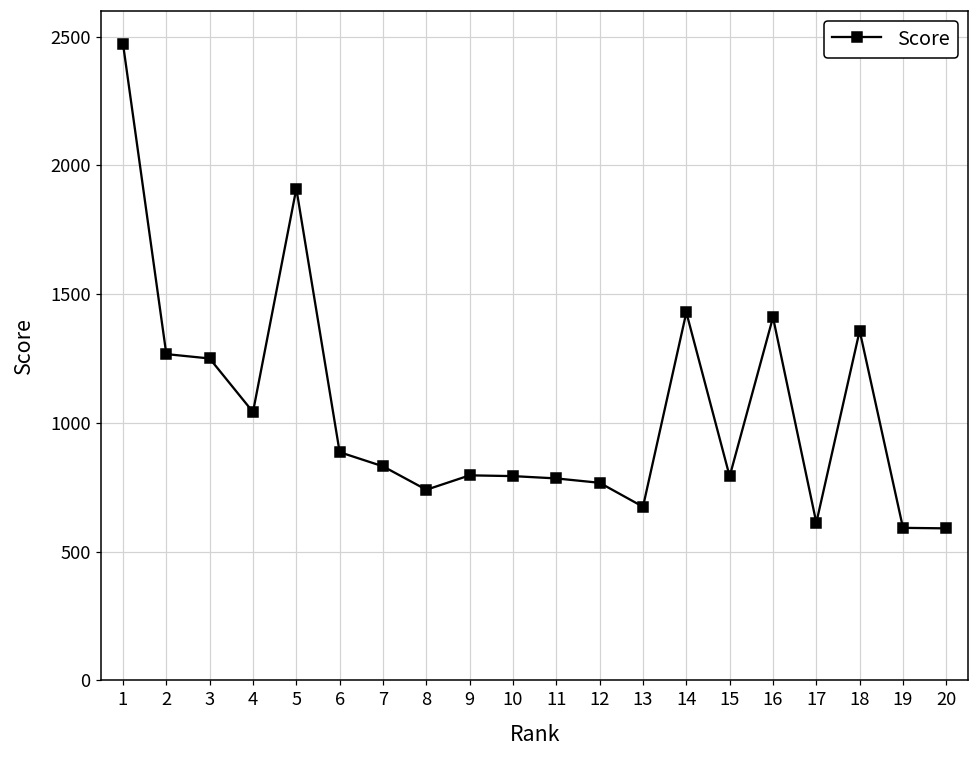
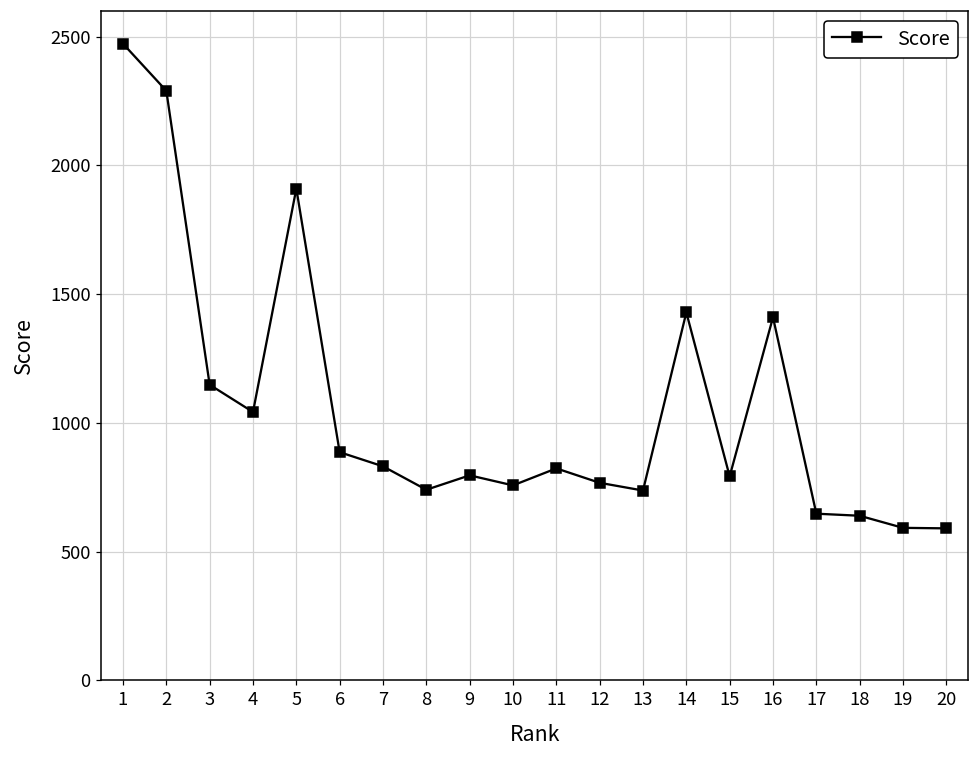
2: 1270 -> 2290
3: 1250 -> 1150
10: 790 -> 760
11: 780 -> 820
13: 670 -> 740
17: 610 -> 650
18: 1360 -> 640
